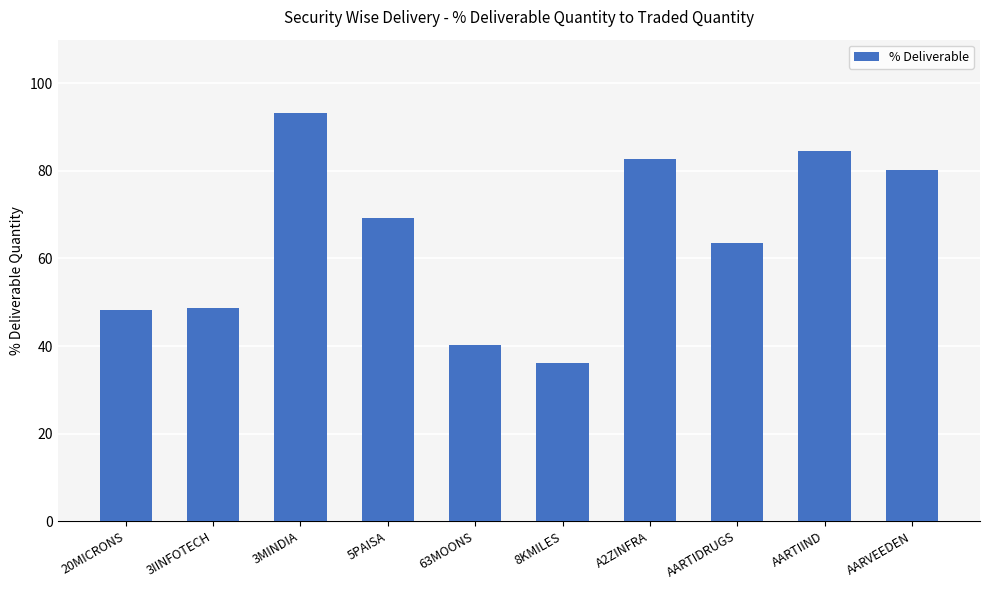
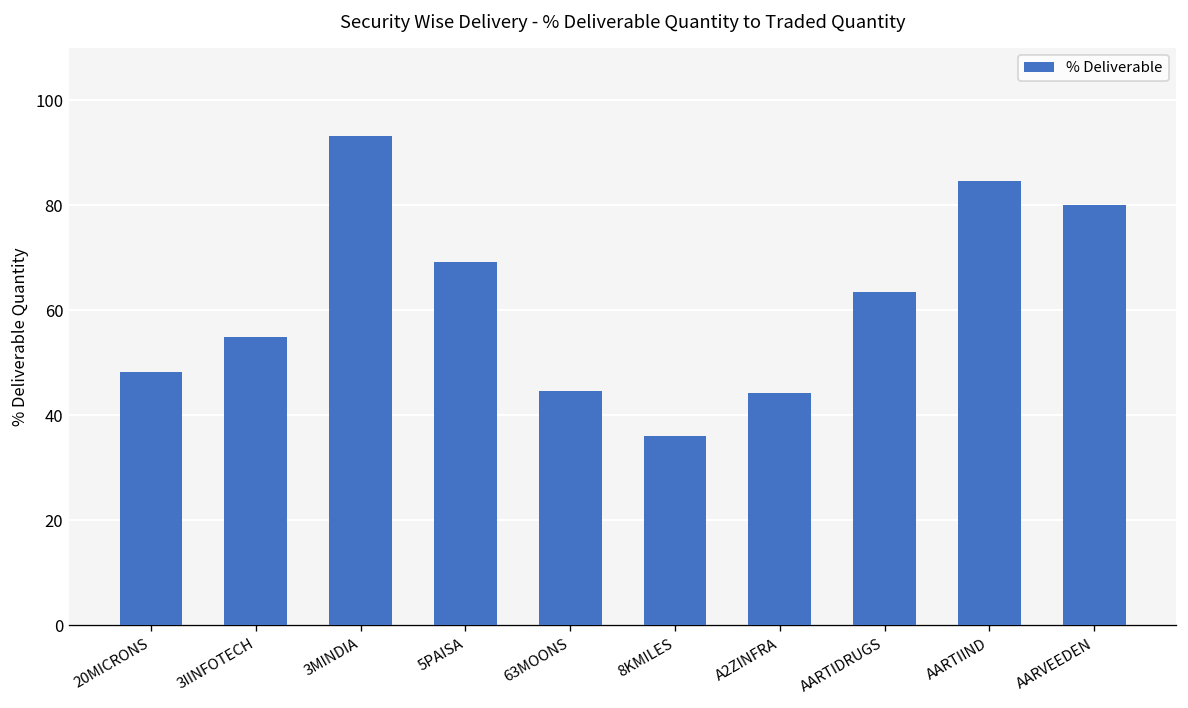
3IINFOTECH: 49 -> 55
63MOONS: 40 -> 45
A2ZINFRA: 83 -> 44
